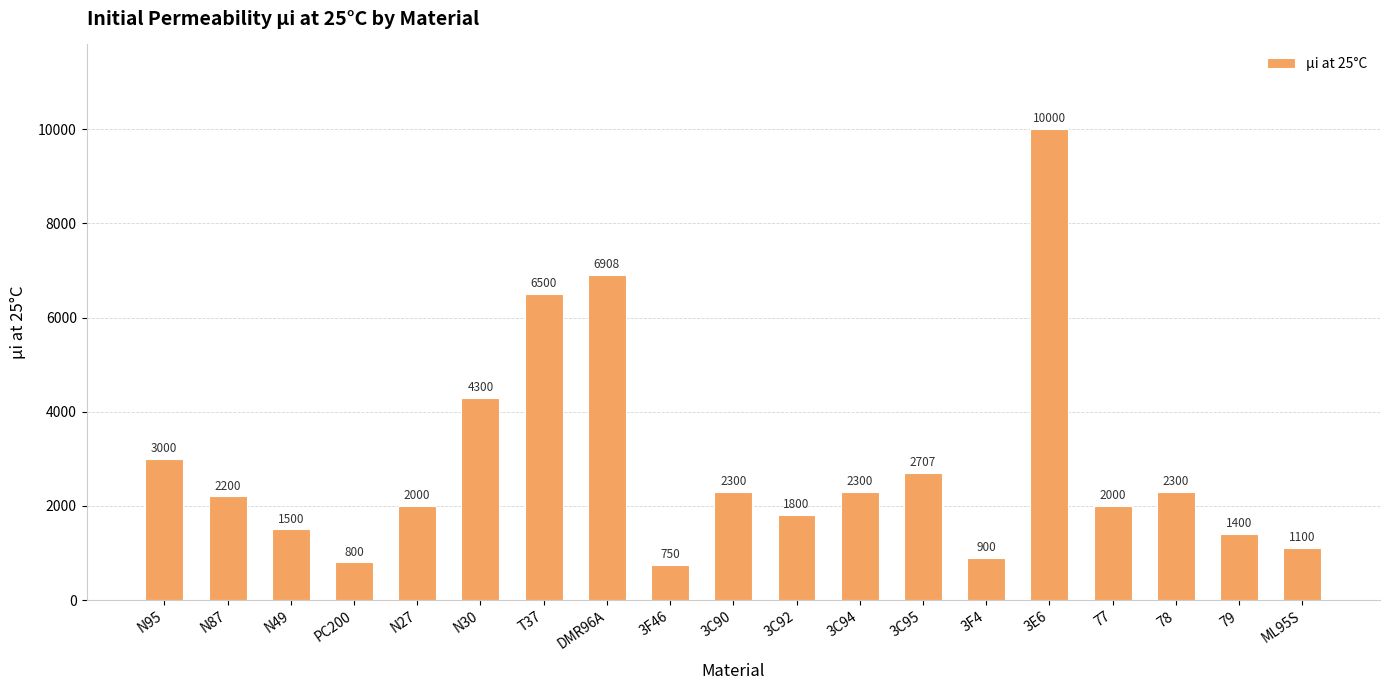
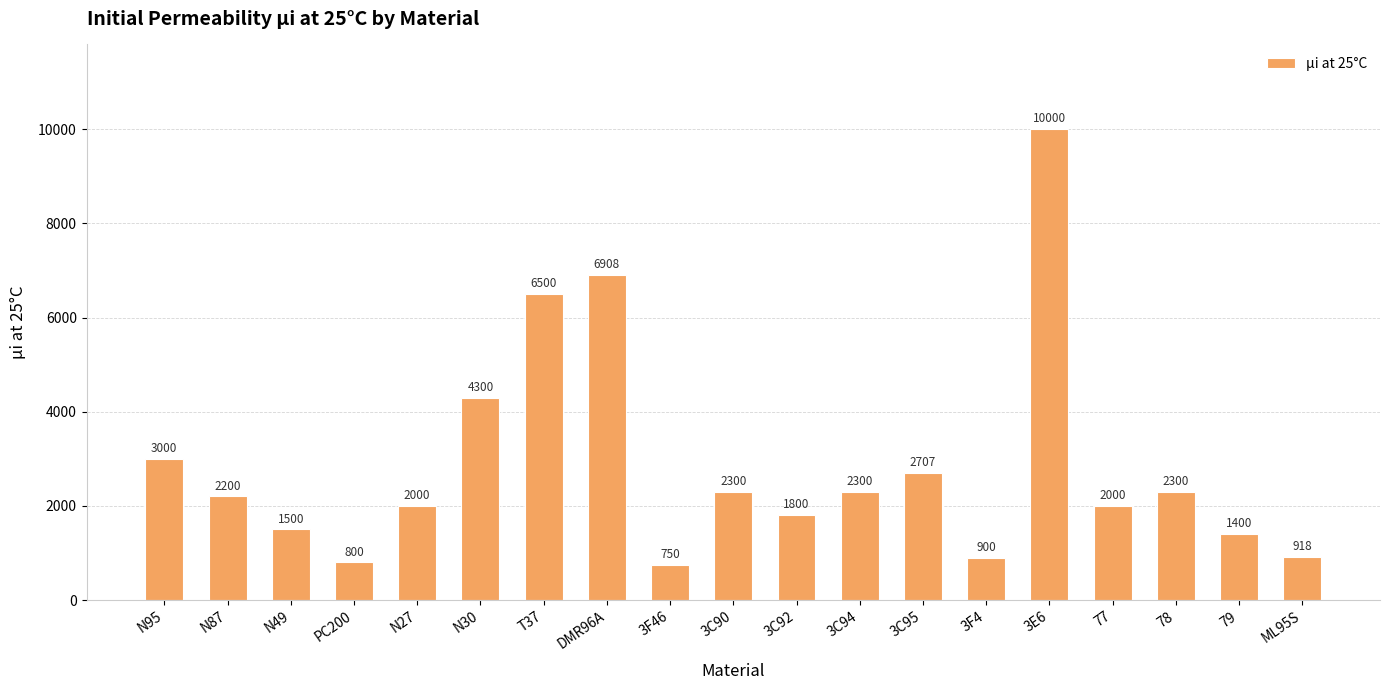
ML95S: 1100 -> 918
